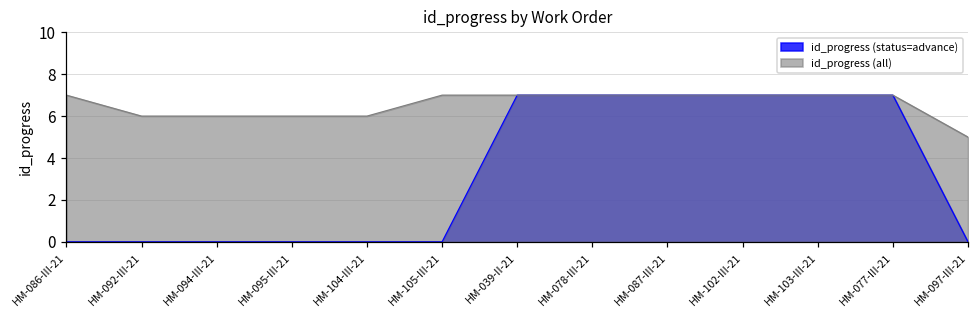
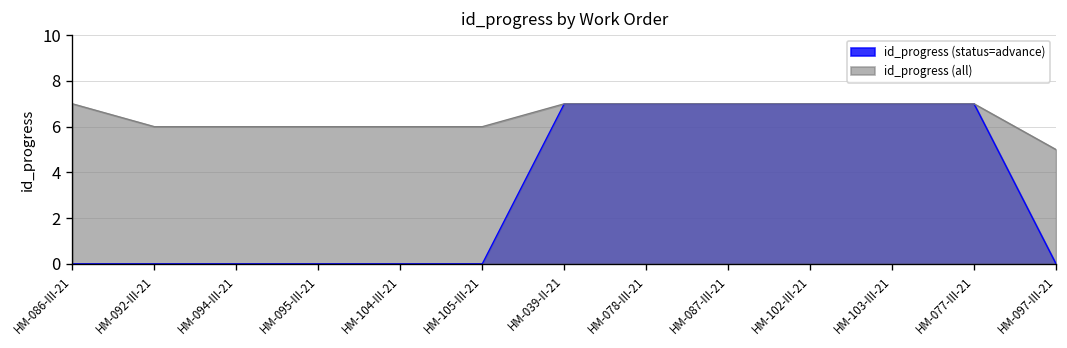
id_progress (all), HM-105-III-21: 7 -> 6
